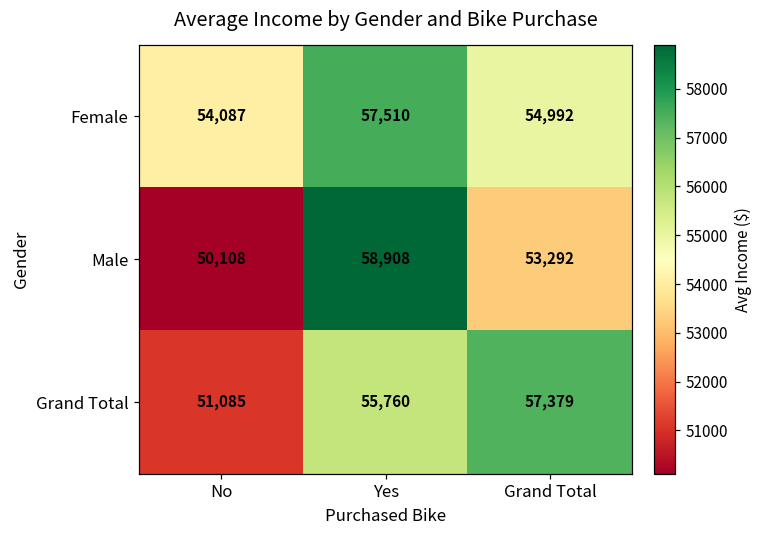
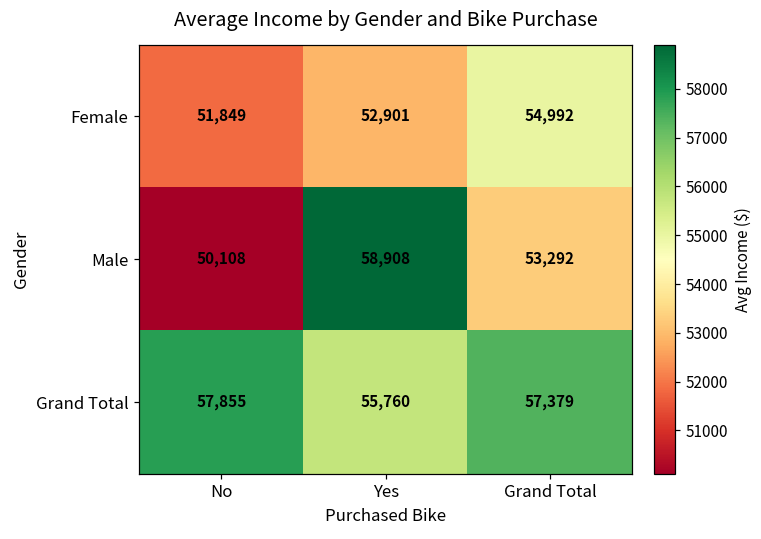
Female, No: 54,087 -> 51,849
Female, Yes: 57,510 -> 52,901
Grand Total, No: 51,085 -> 57,855
